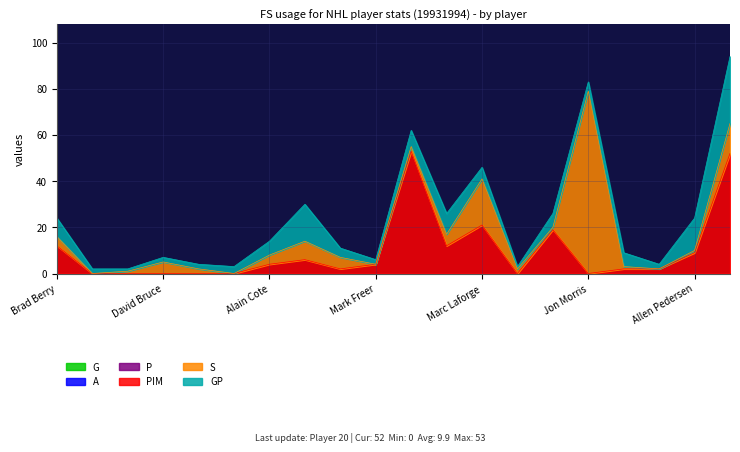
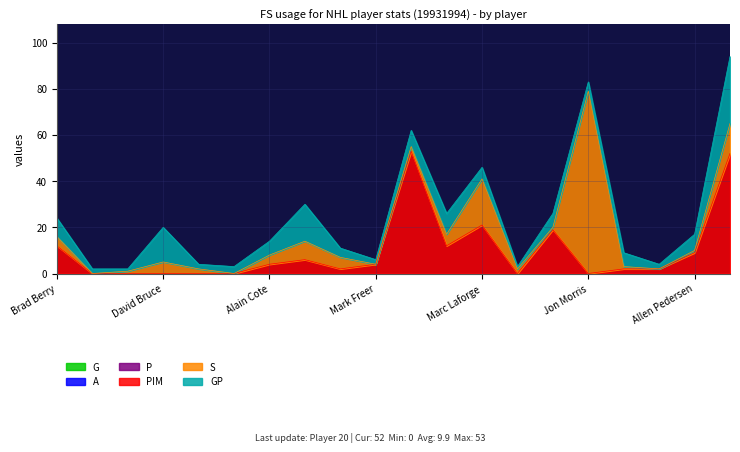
GP, David Bruce: 2 -> 15
GP, Allen Pedersen: 14 -> 7
